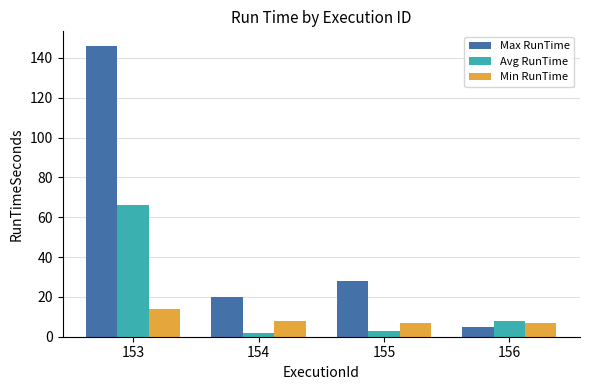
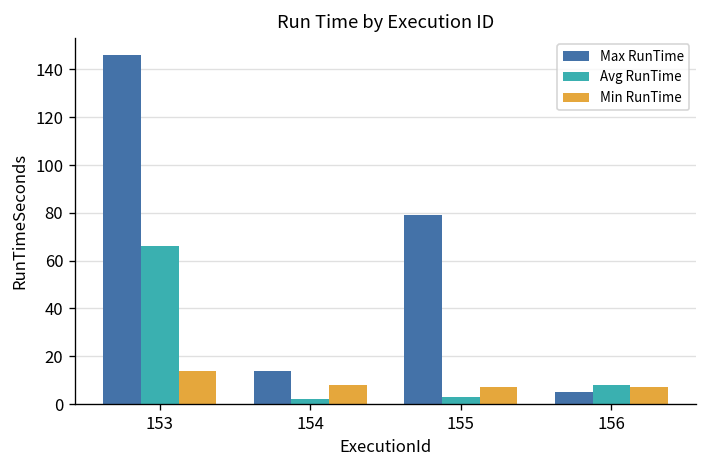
Max RunTime, 154: 20 -> 14
Max RunTime, 155: 28 -> 79
